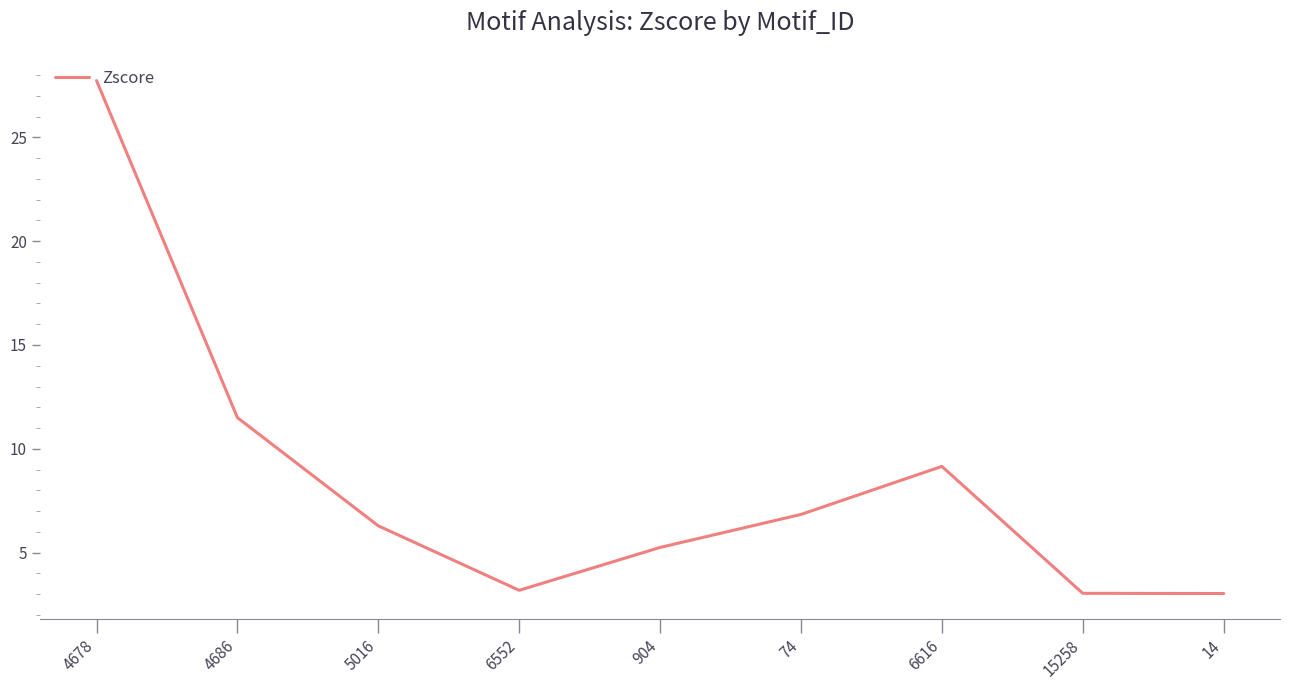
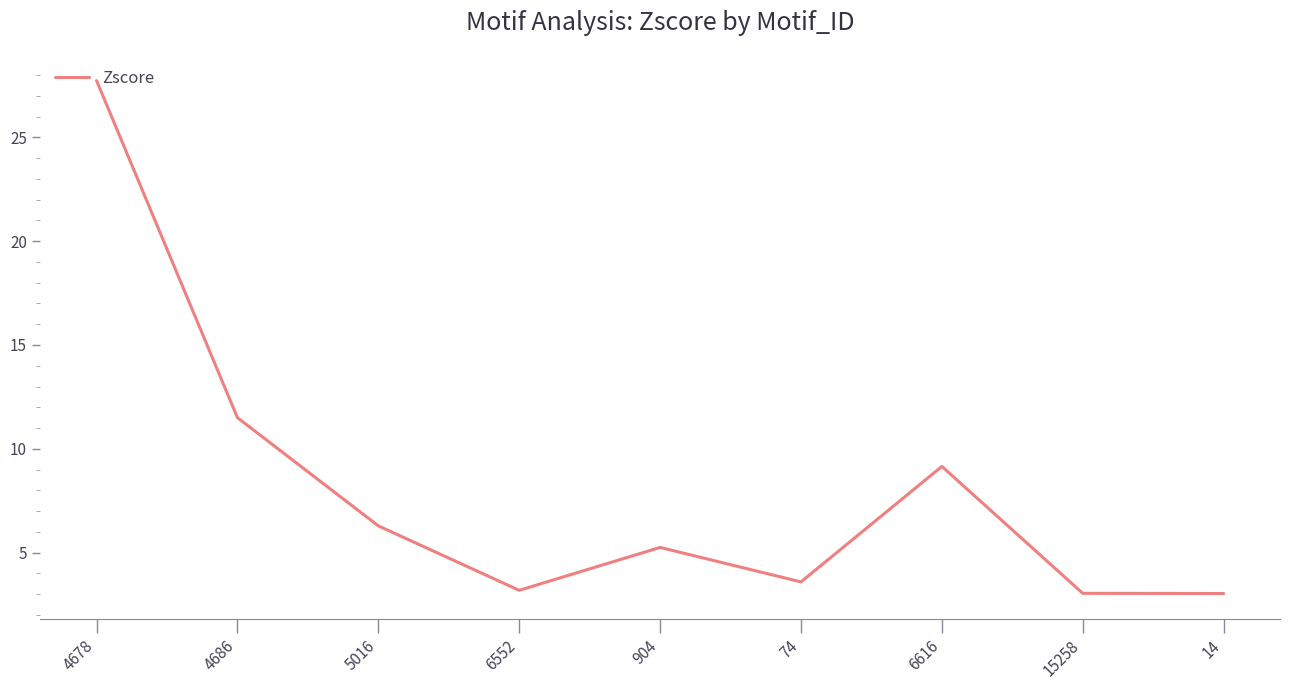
74: 6.8 -> 3.6
